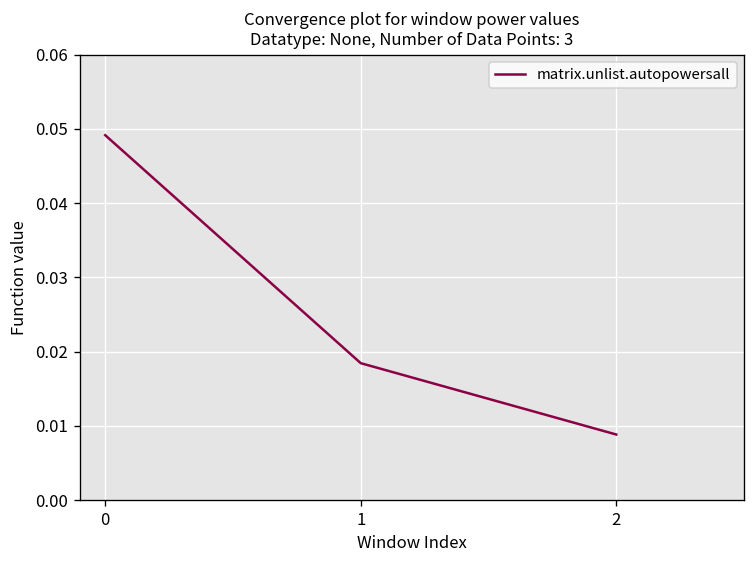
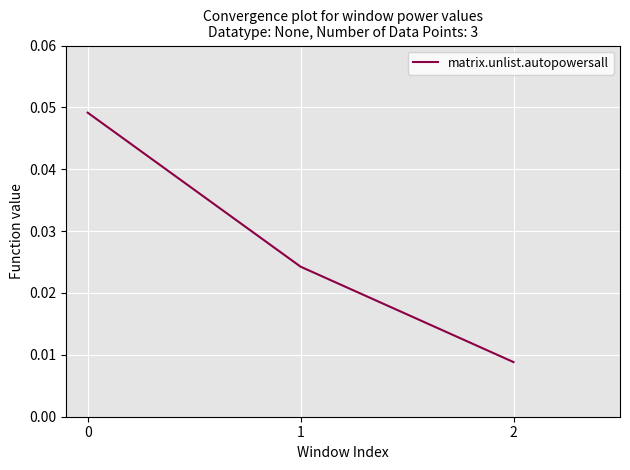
1: 0.018 -> 0.024
